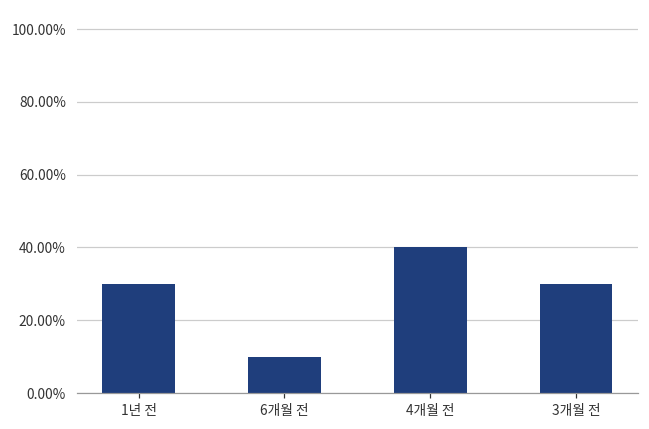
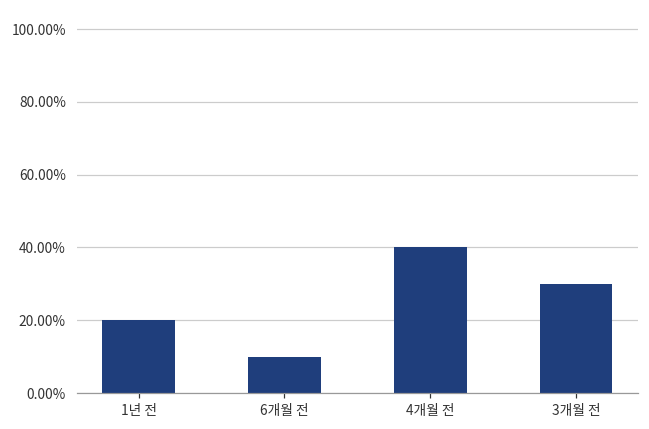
1년 전: 30% -> 20%
